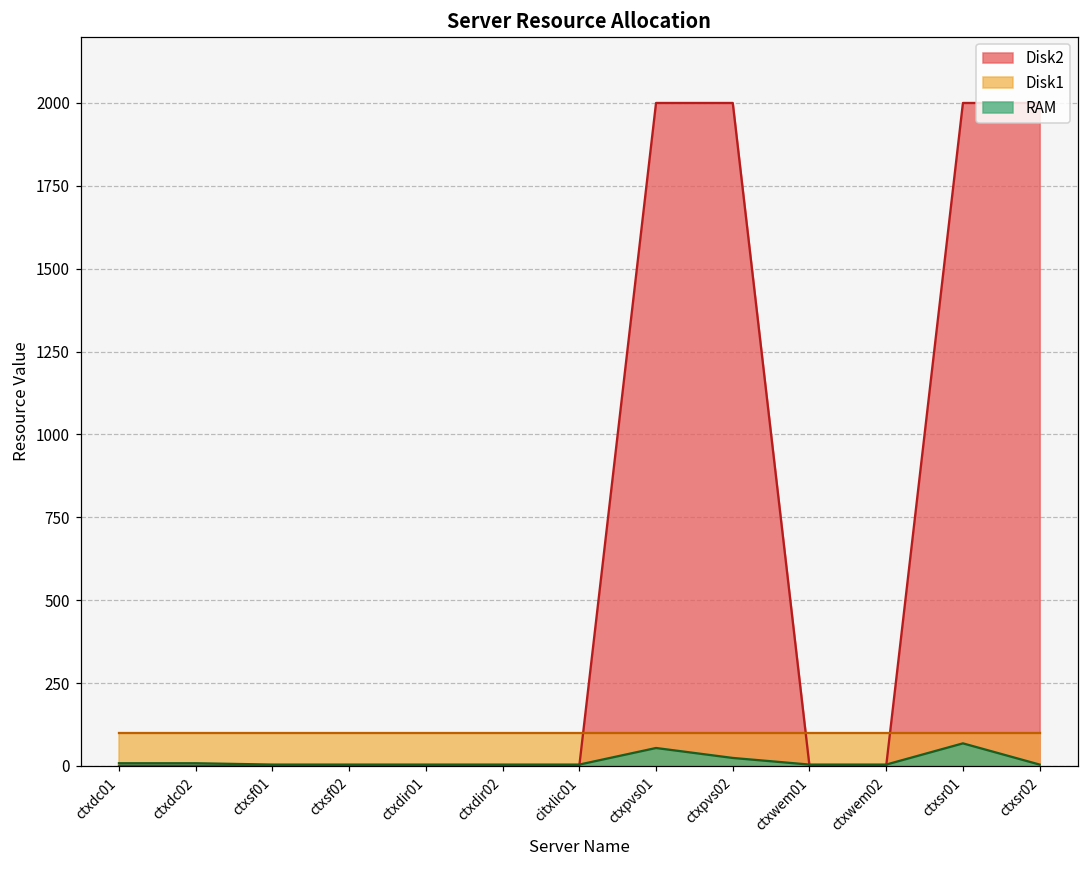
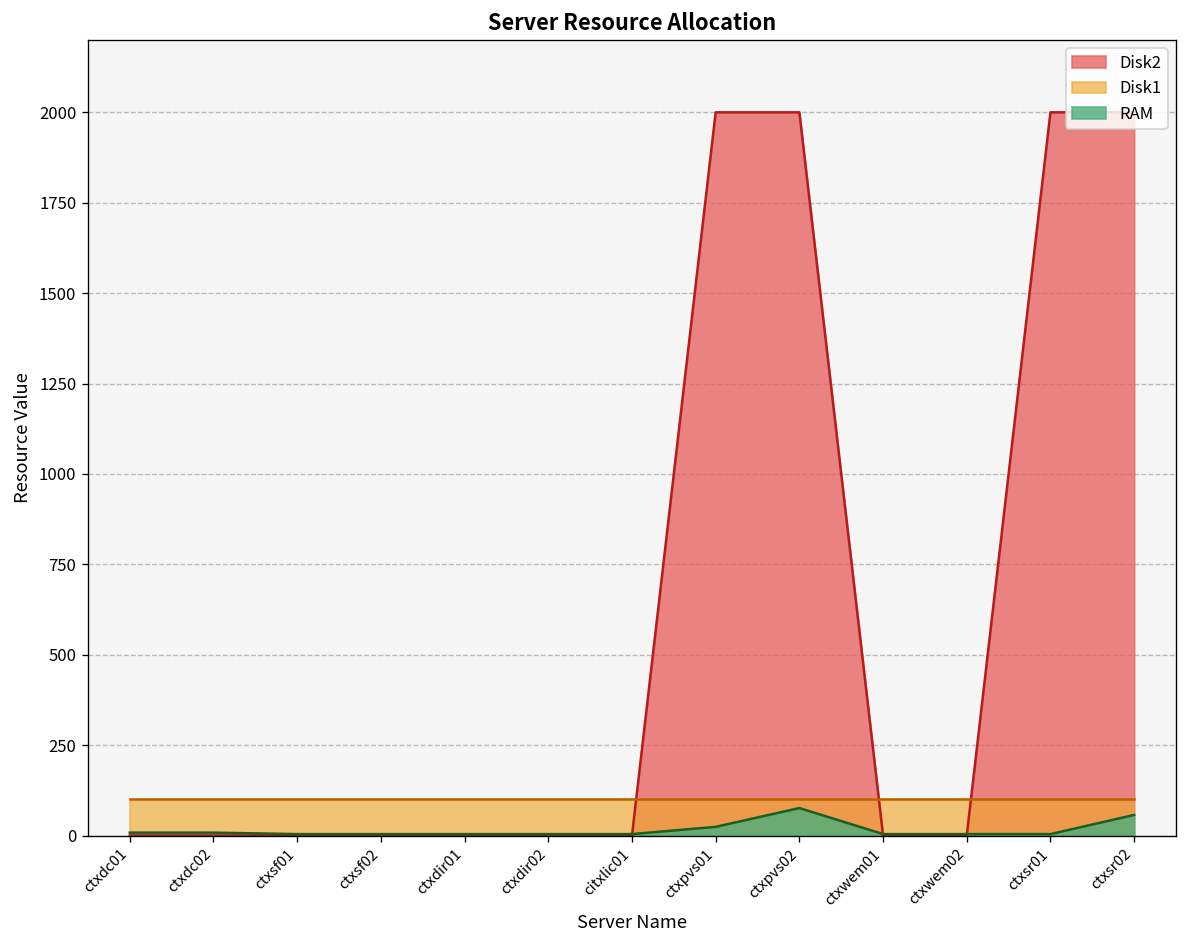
RAM, ctxpvs01: 50 -> 20
RAM, ctxpvs02: 20 -> 80
RAM, ctxsr01: 70 -> 0
RAM, ctxsr02: 0 -> 60
